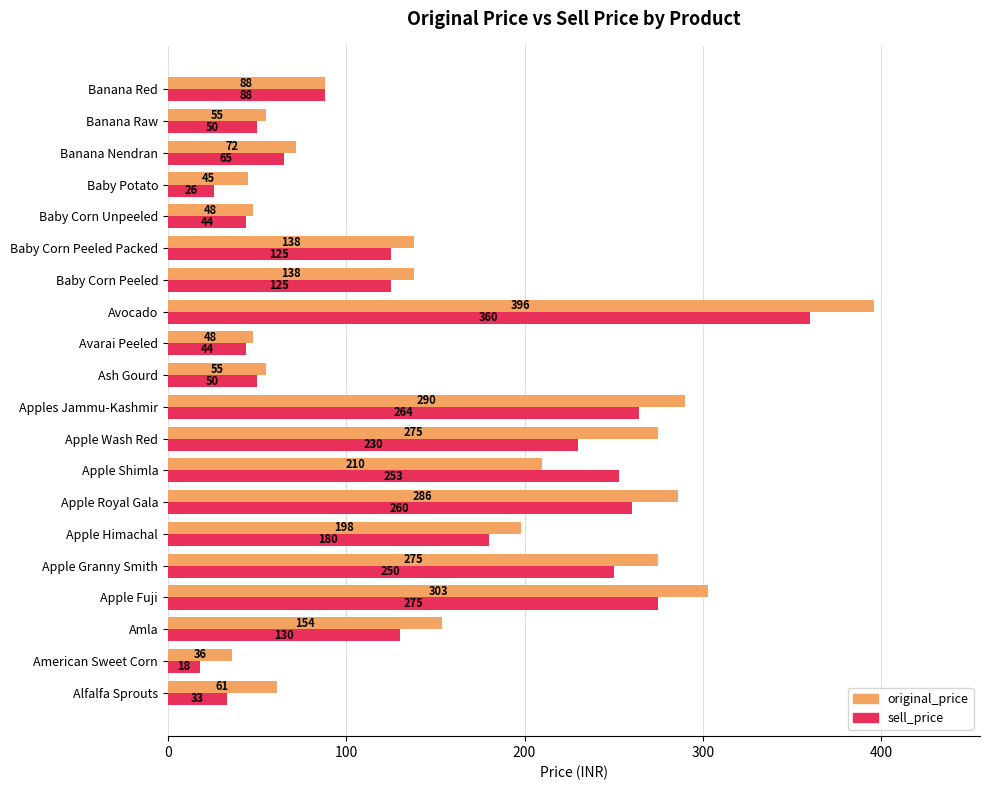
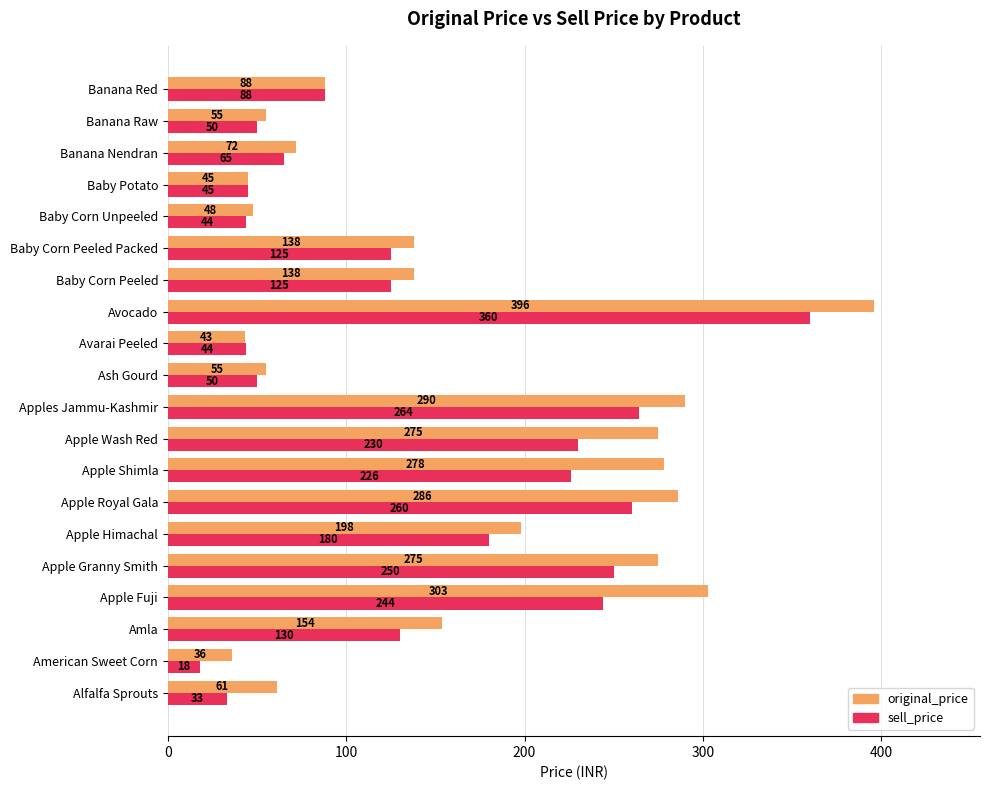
sell_price, Baby Potato: 26 -> 45
original_price, Avarai Peeled: 48 -> 43
original_price, Apple Shimla: 210 -> 278
sell_price, Apple Shimla: 253 -> 226
sell_price, Apple Fuji: 275 -> 244
